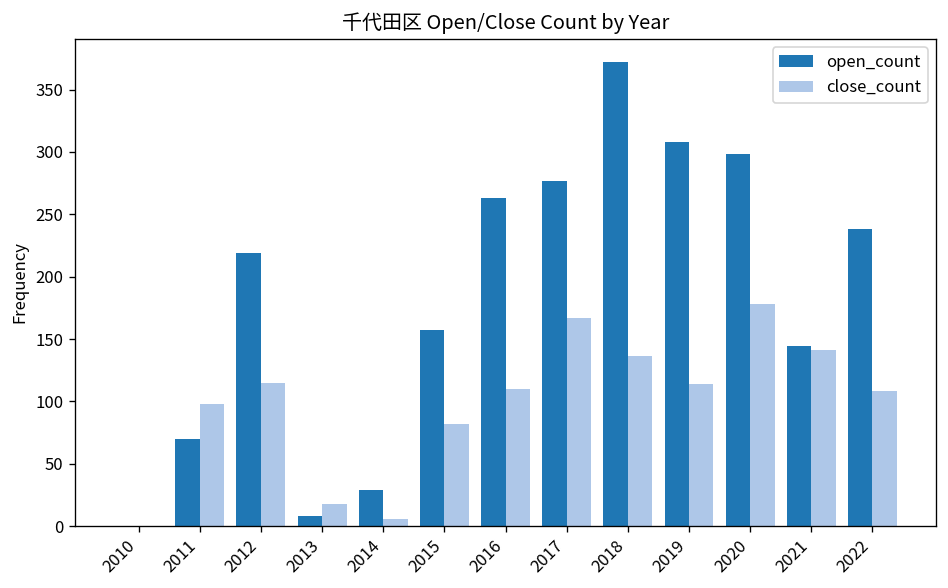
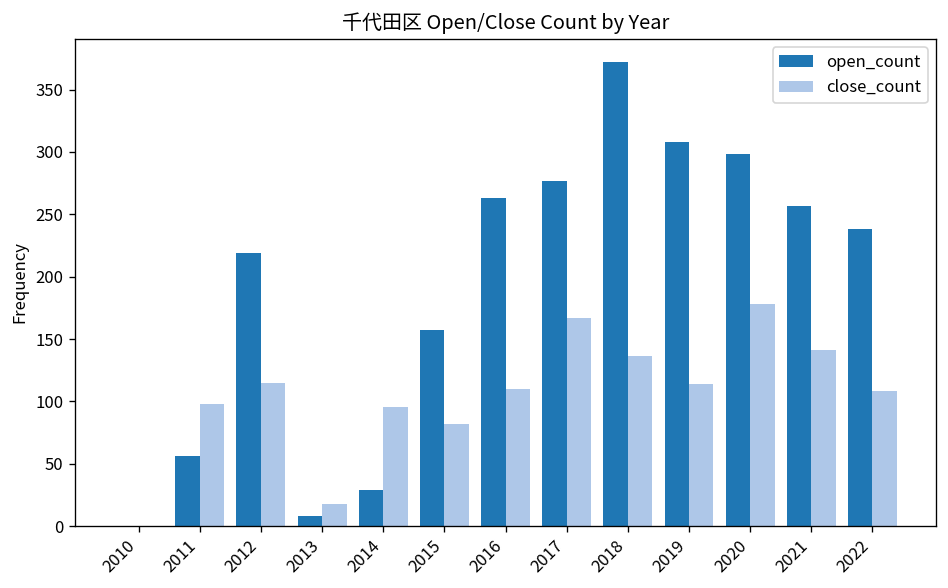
open_count, 2011: 70 -> 56
close_count, 2014: 6 -> 96
open_count, 2021: 145 -> 257
